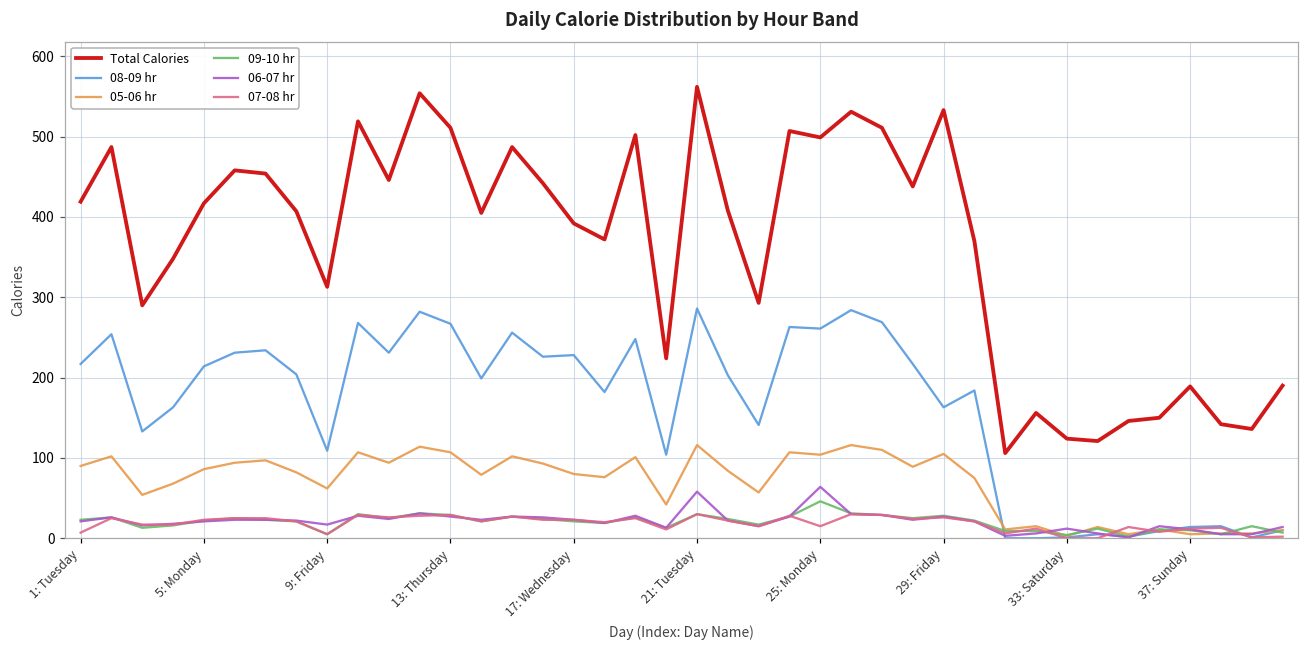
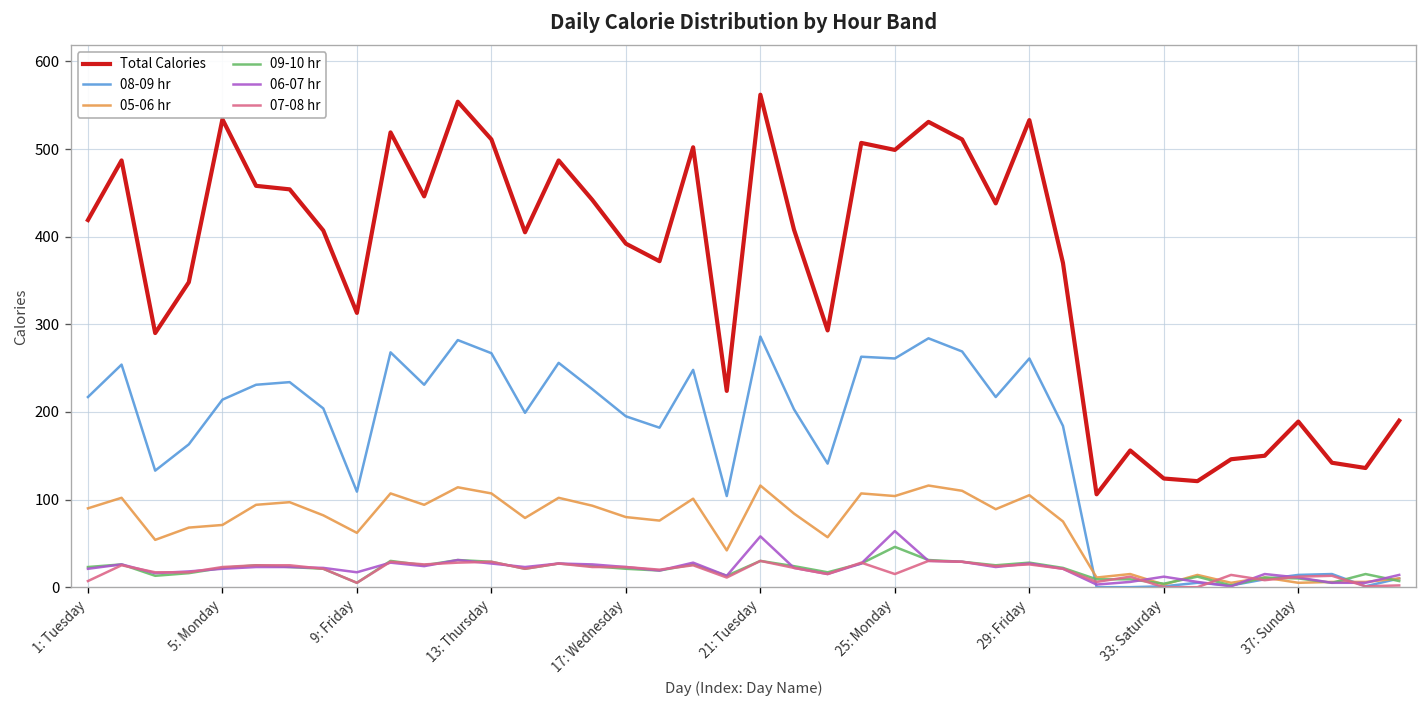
Total Calories, 5: Monday: 420 -> 530
05-06 hr, 5: Monday: 90 -> 70
08-09 hr, 17: Wednesday: 230 -> 200
08-09 hr, 29: Friday: 160 -> 260
